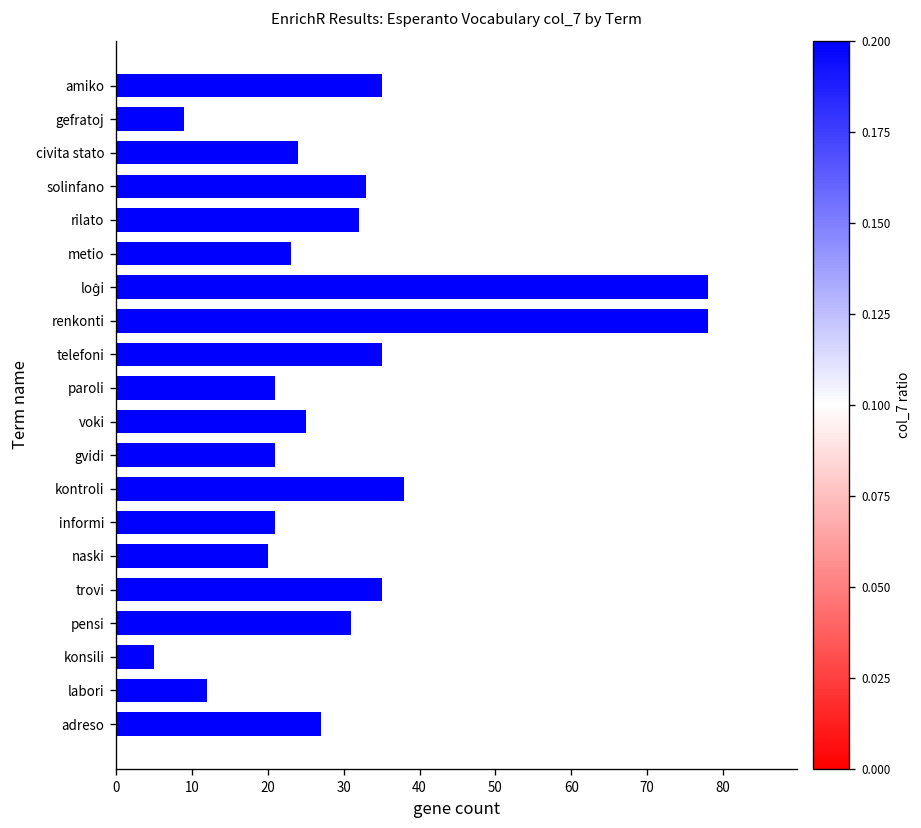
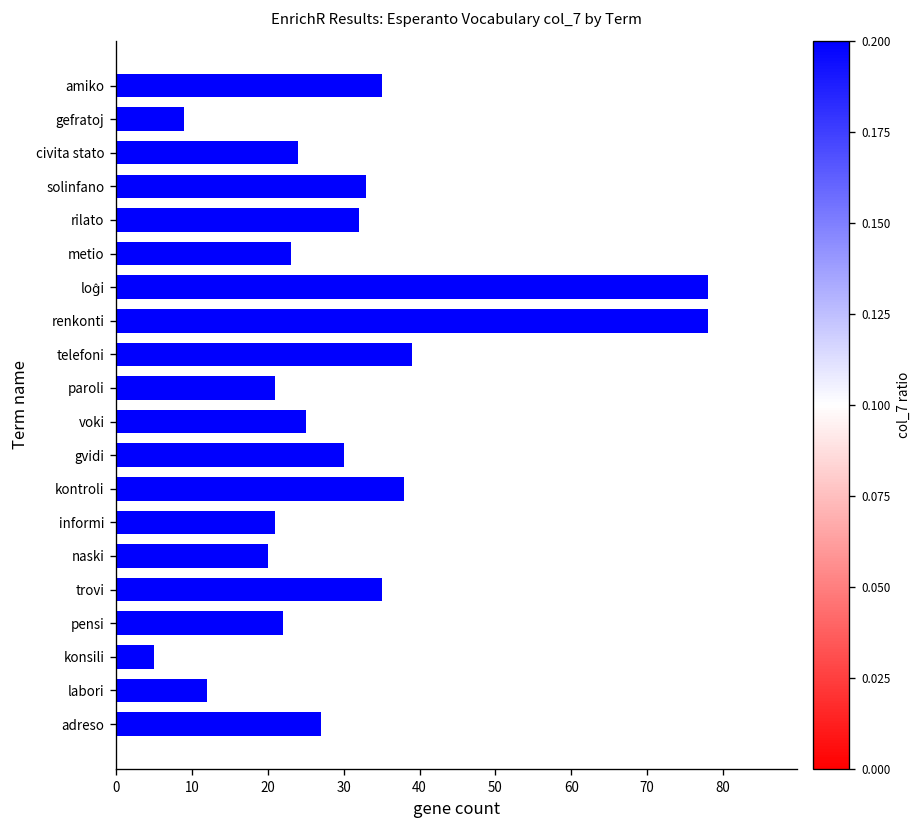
telefoni: 35 -> 39
gvidi: 21 -> 30
pensi: 31 -> 22
